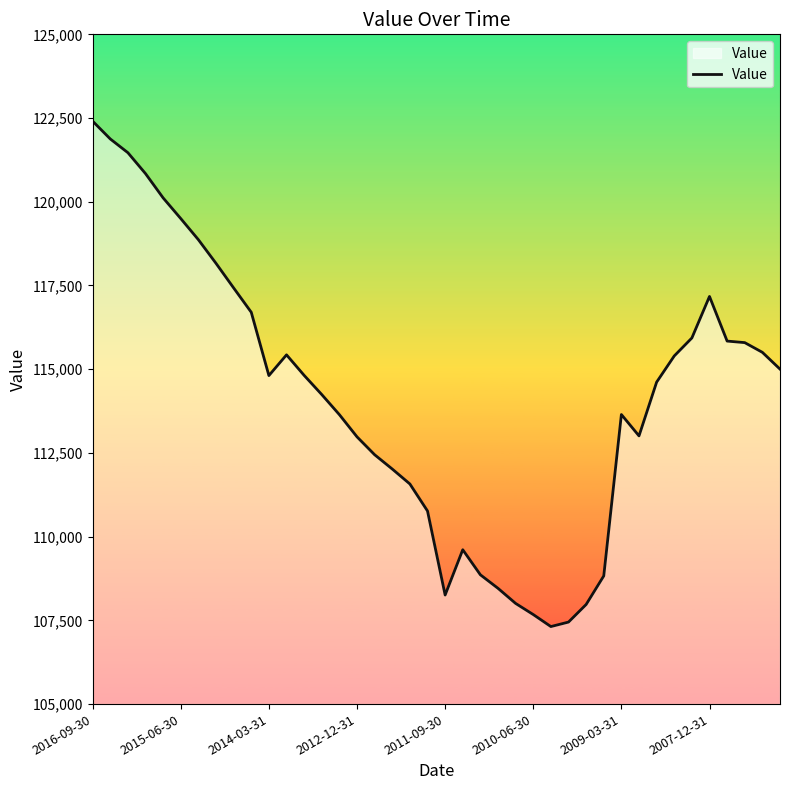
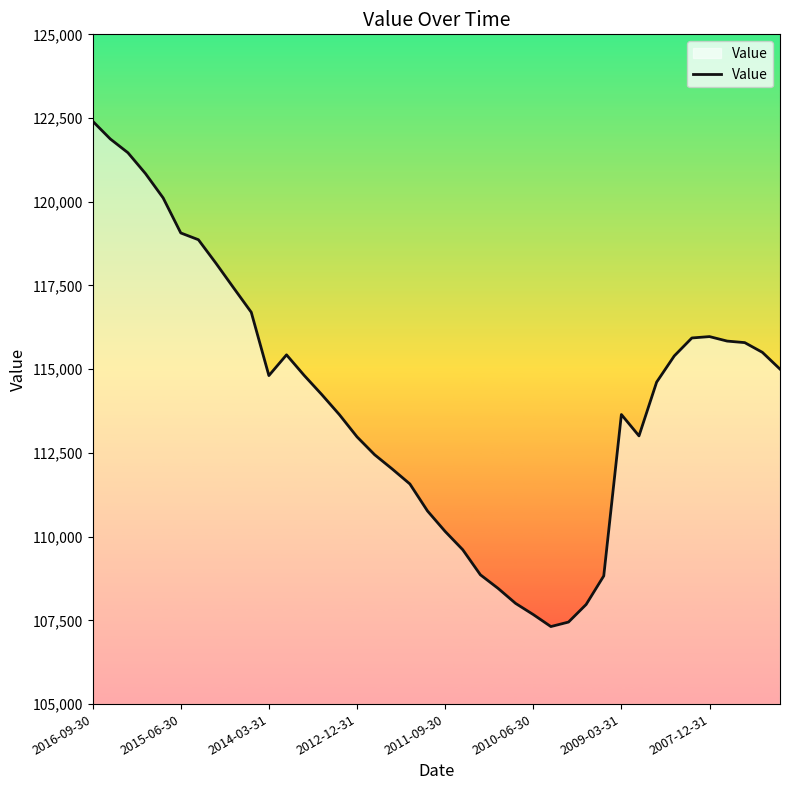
2015-06-30: 119,500 -> 119,100
2011-09-30: 108,300 -> 110,200
2007-12-31: 117,200 -> 116,000
